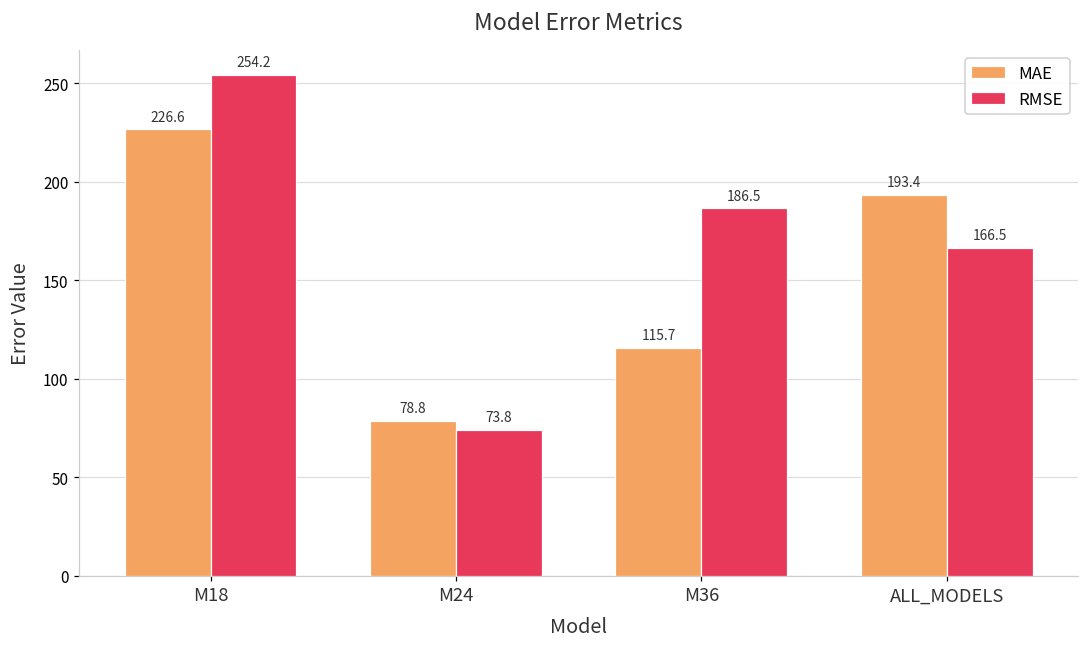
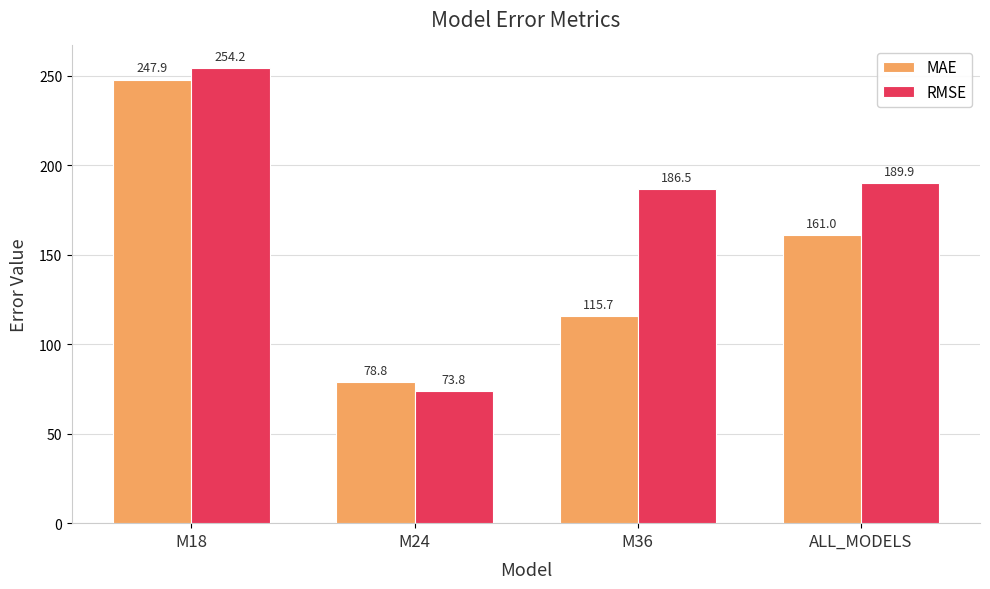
MAE, M18: 226.6 -> 247.9
MAE, ALL_MODELS: 193.4 -> 161.0
RMSE, ALL_MODELS: 166.5 -> 189.9
